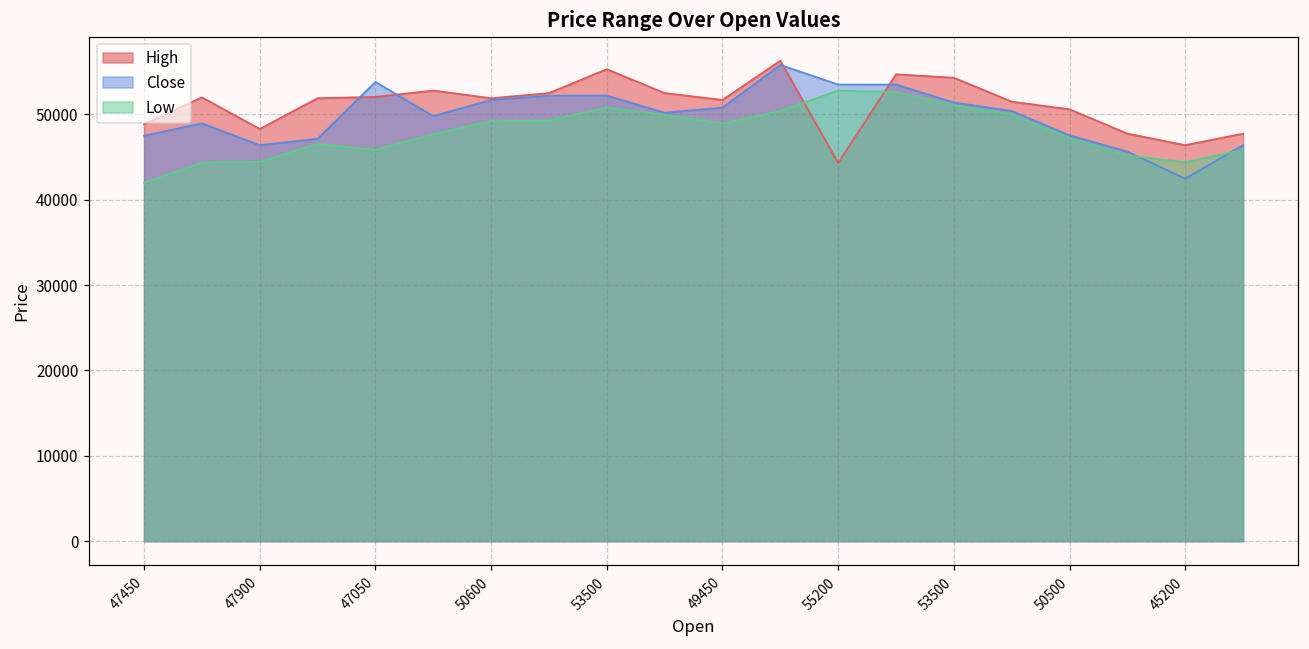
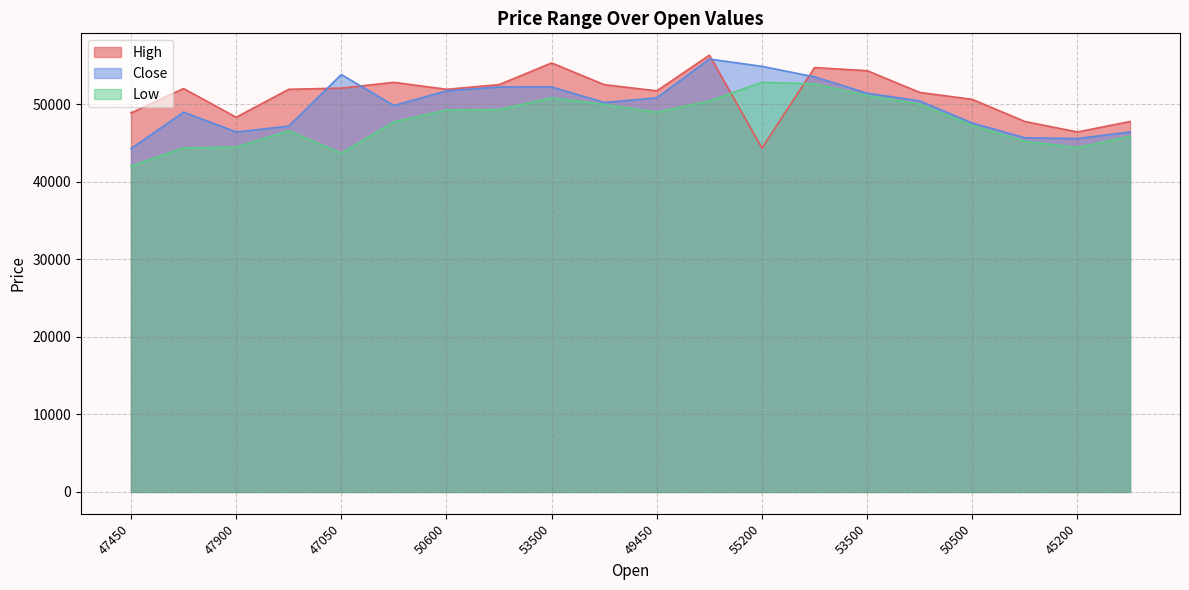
Close, 47450: 48000 -> 44000
Low, 47050: 46000 -> 44000
Close, 55200: 54000 -> 55000
Close, 45200: 42000 -> 46000
